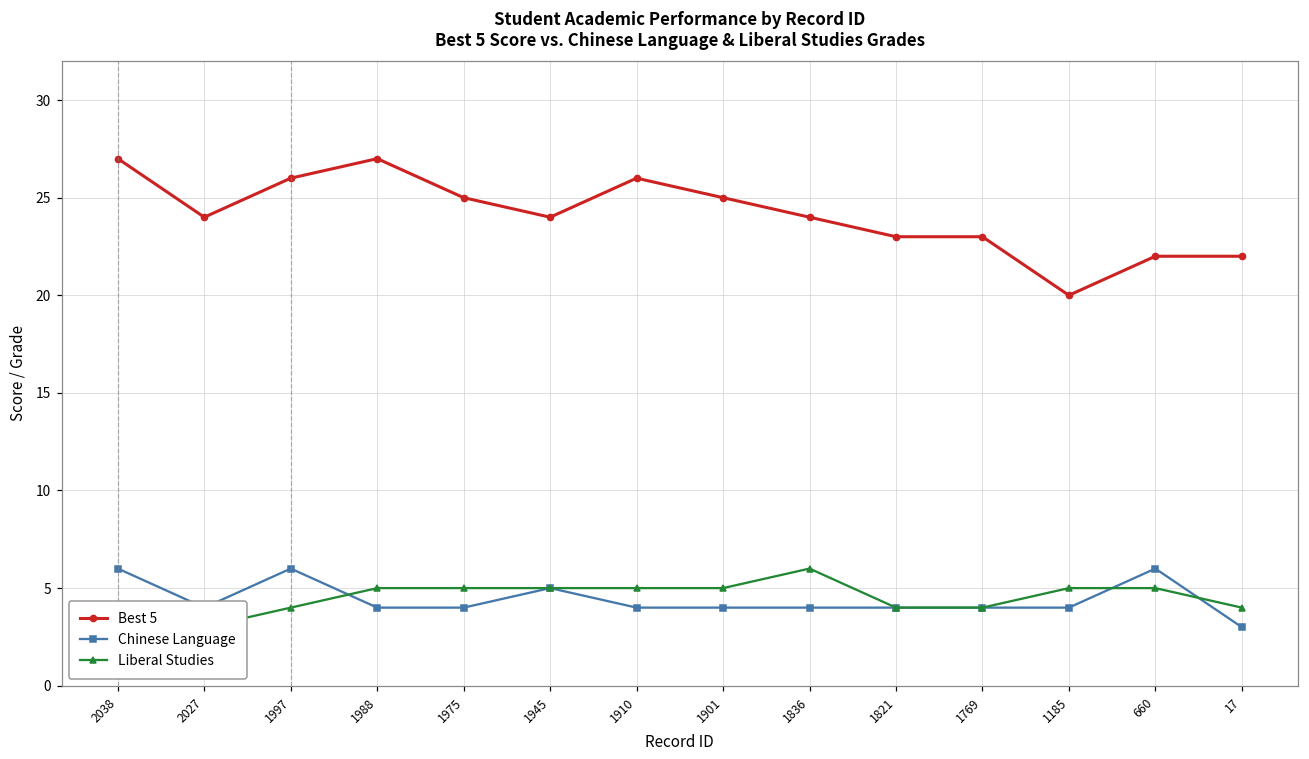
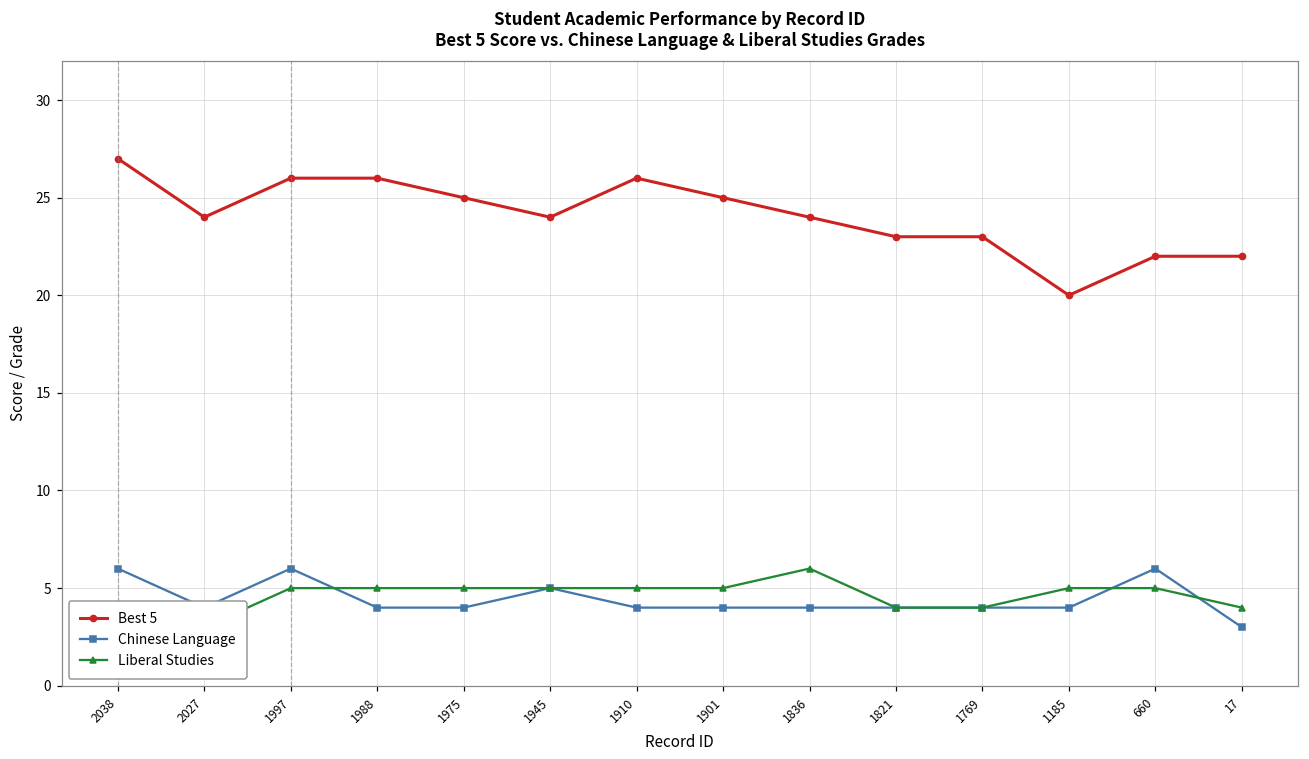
Liberal Studies, 1997: 4 -> 5
Best 5, 1988: 27 -> 26
